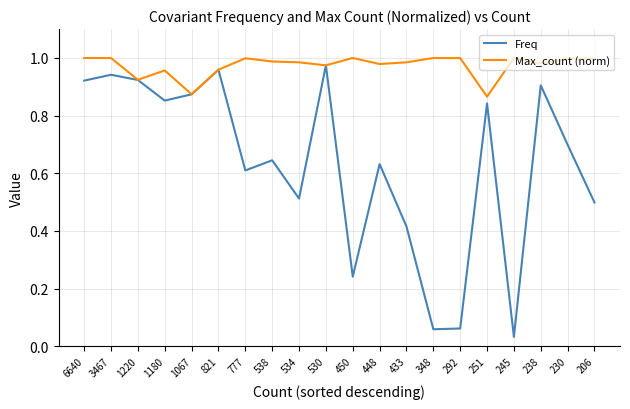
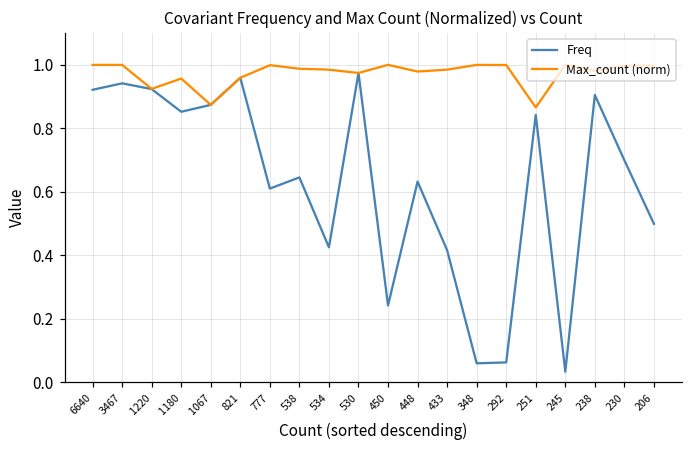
Freq, 534: 0.51 -> 0.42
